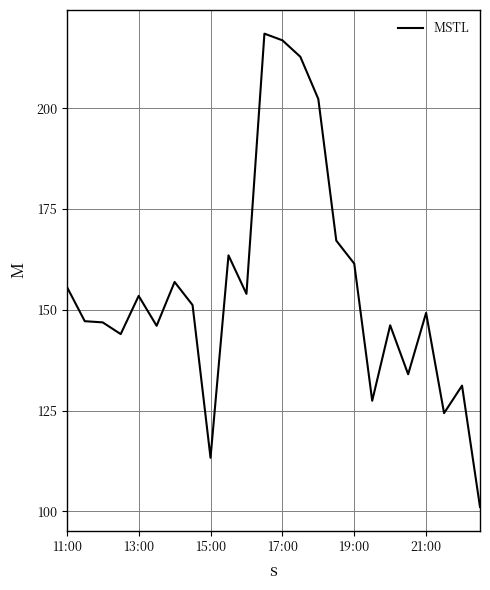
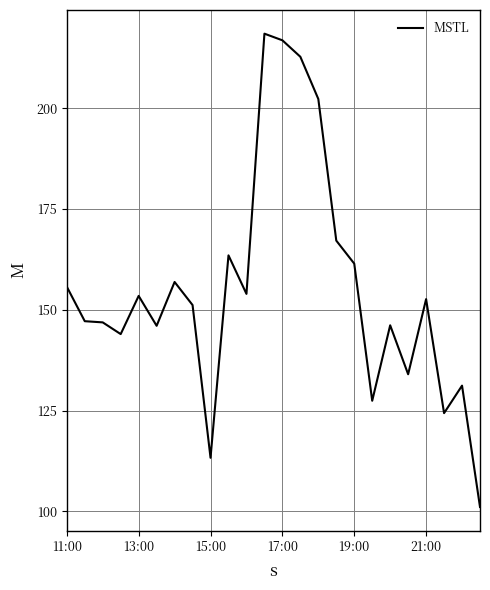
21:00: 149 -> 153
